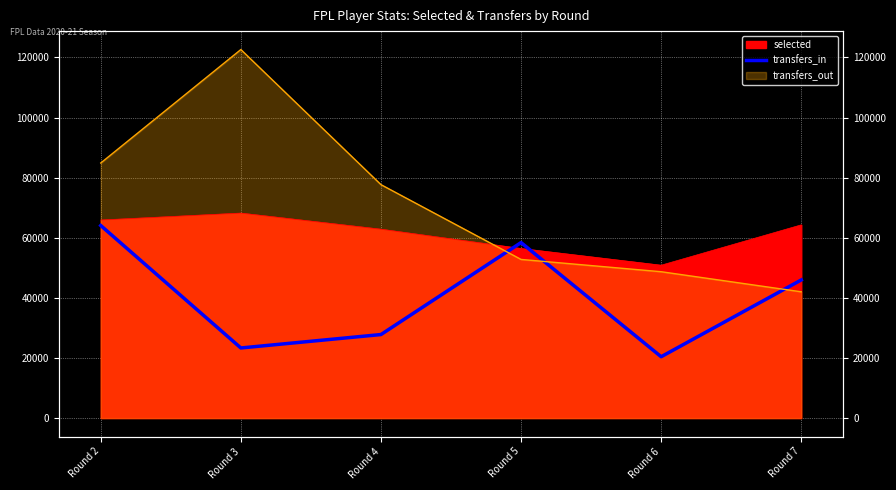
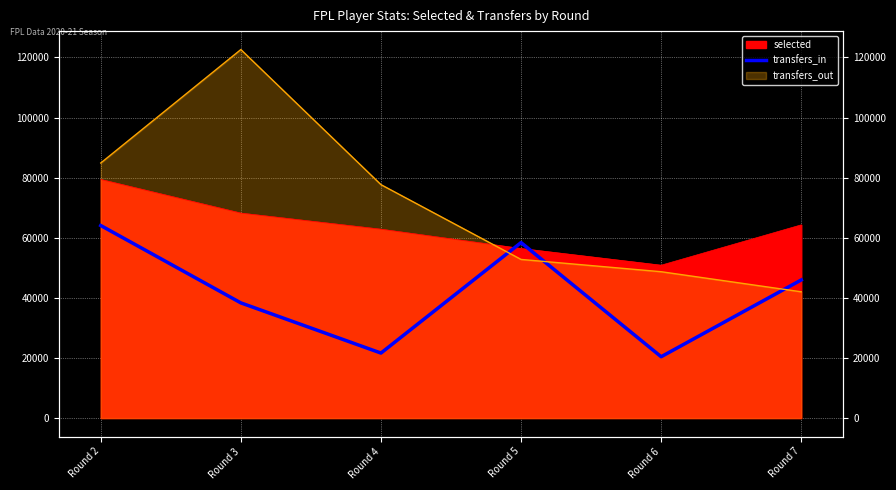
selected, Round 2: 66000 -> 79000
transfers_in, Round 3: 23000 -> 38000
transfers_in, Round 4: 28000 -> 22000
